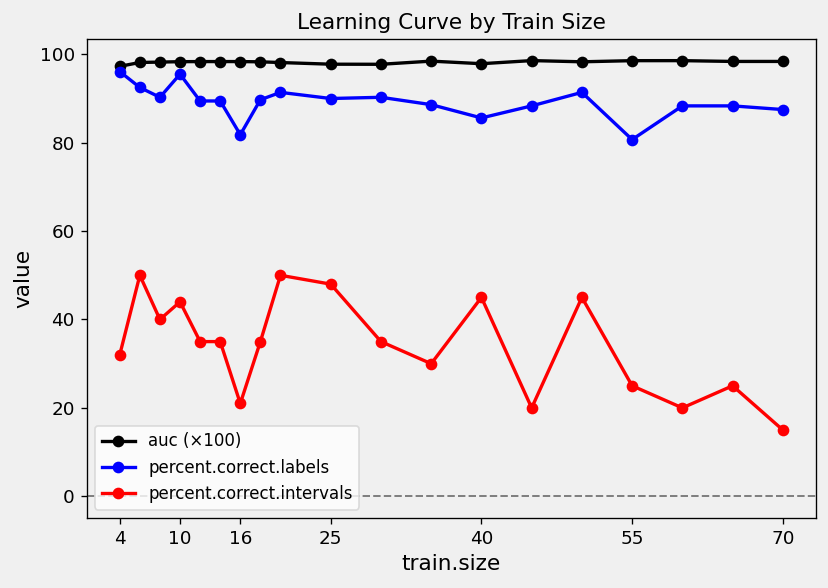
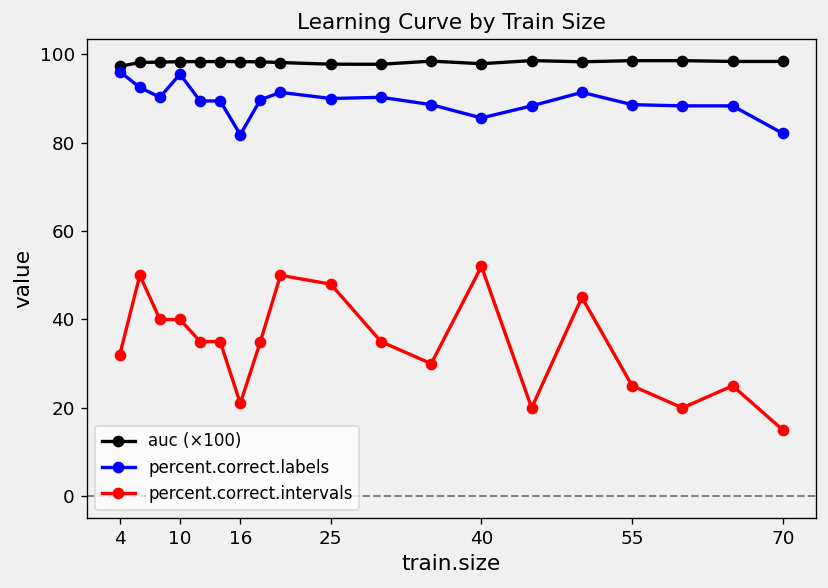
percent.correct.intervals, 10: 44 -> 40
percent.correct.intervals, 40: 45 -> 52
percent.correct.labels, 55: 81 -> 89
percent.correct.labels, 70: 88 -> 82
